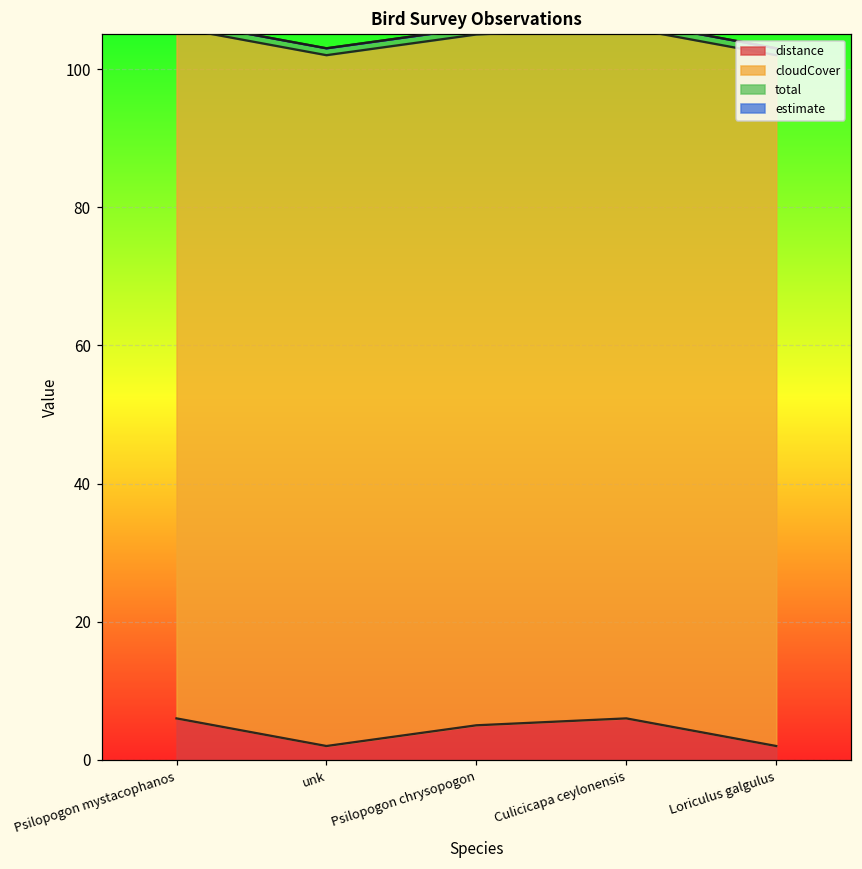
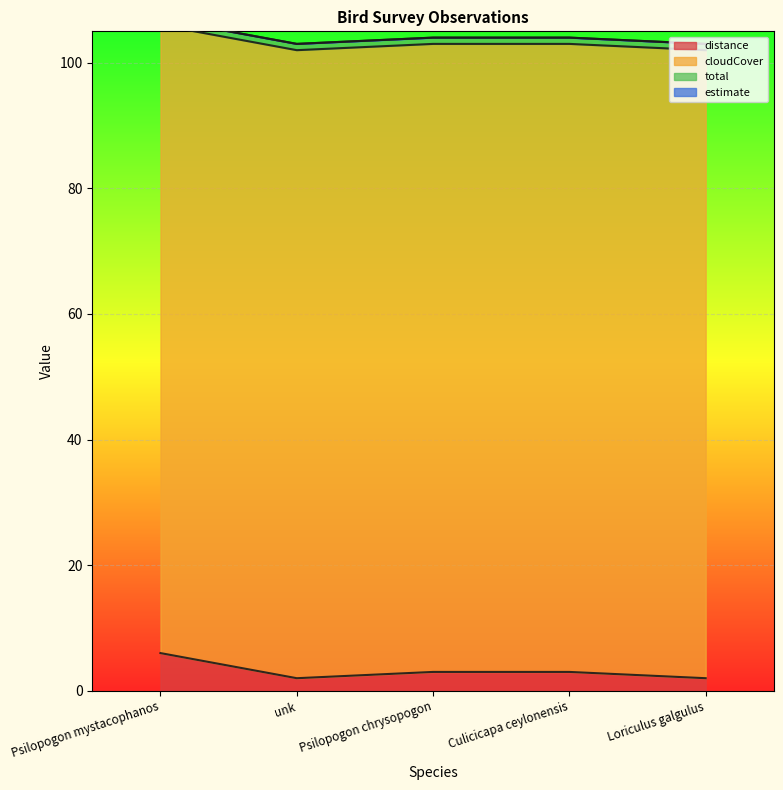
distance, Psilopogon chrysopogon: 5 -> 3
distance, Culicicapa ceylonensis: 6 -> 3
